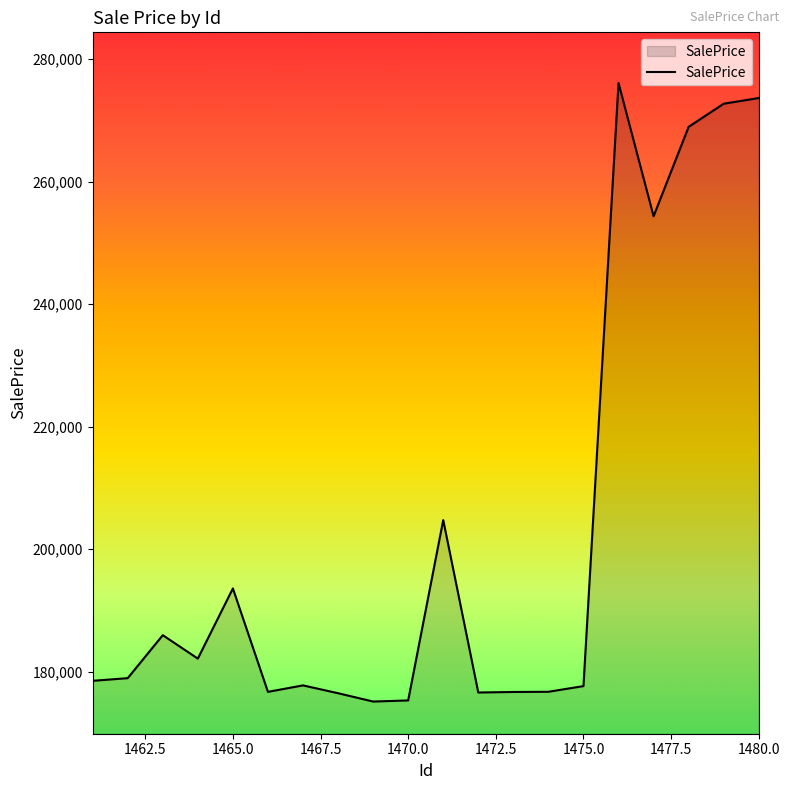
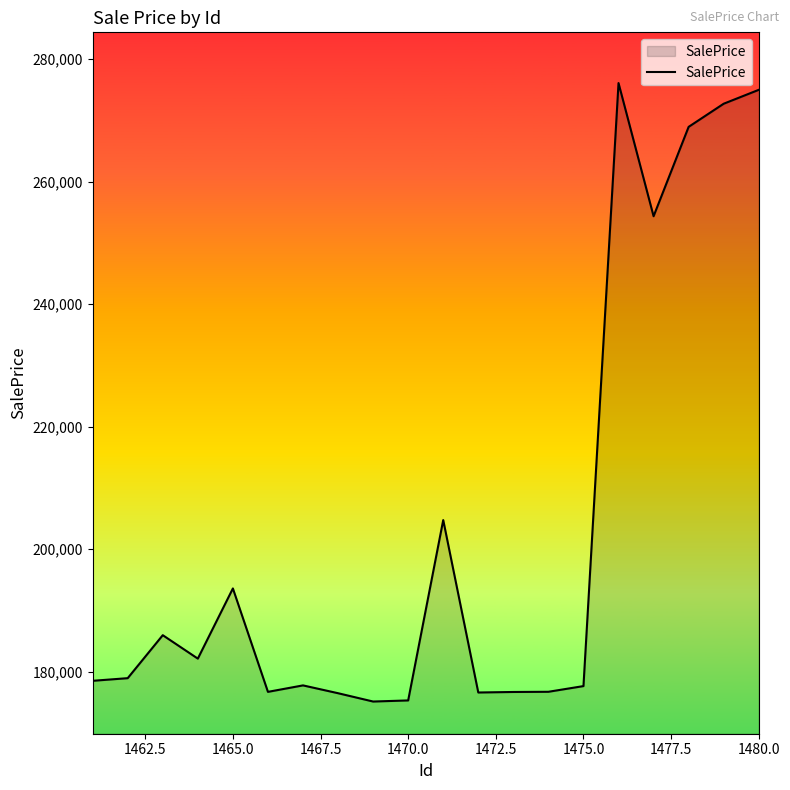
1480.0: 274,000 -> 275,000
